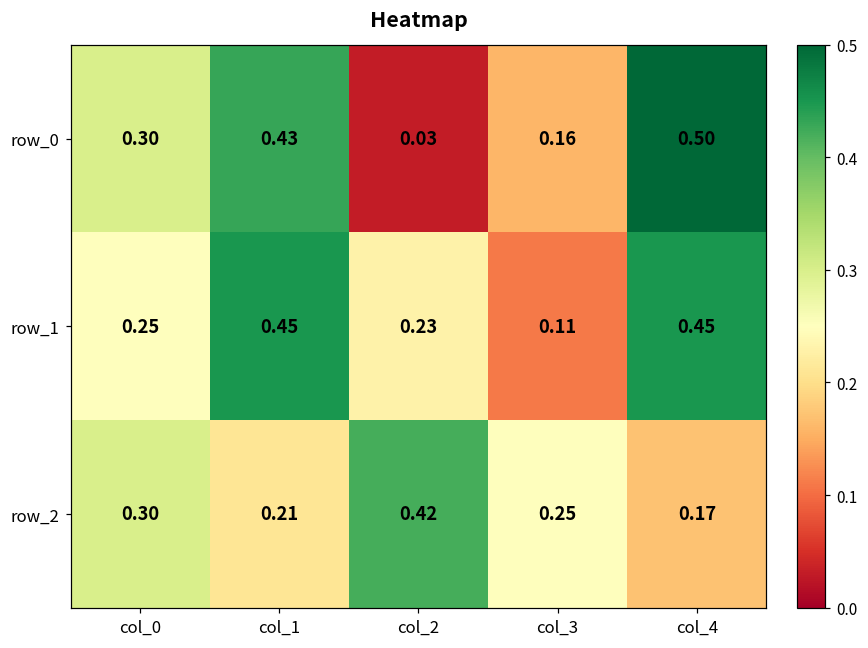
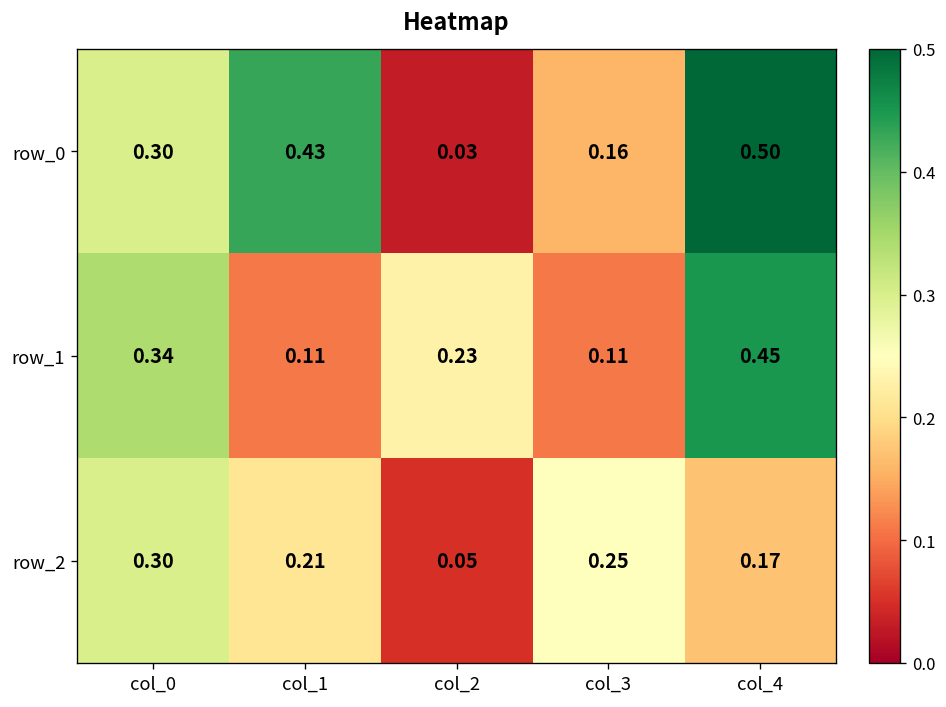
row_1, col_0: 0.25 -> 0.34
row_1, col_1: 0.45 -> 0.11
row_2, col_2: 0.42 -> 0.05
